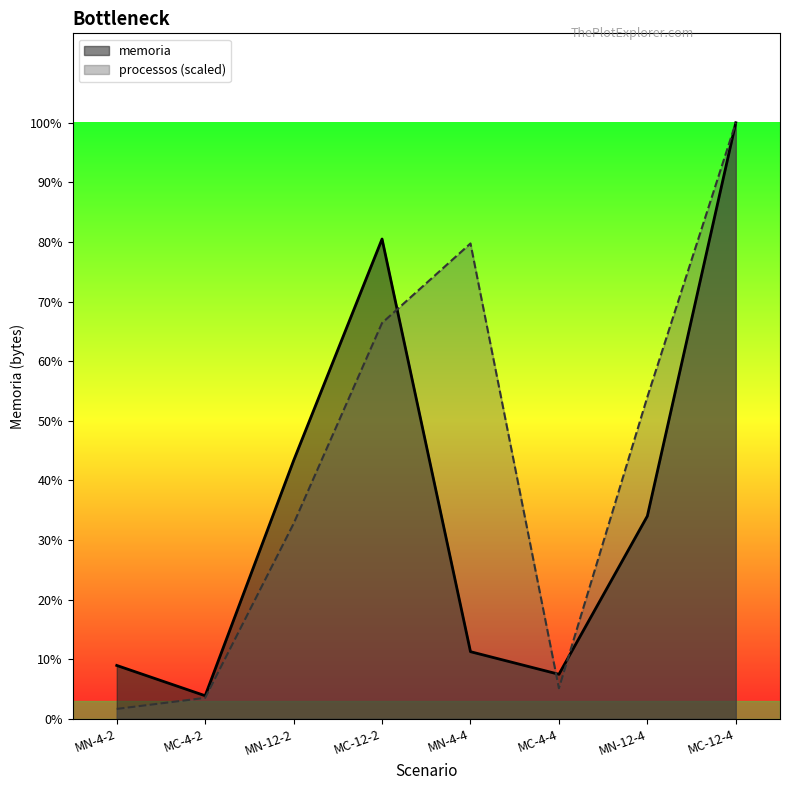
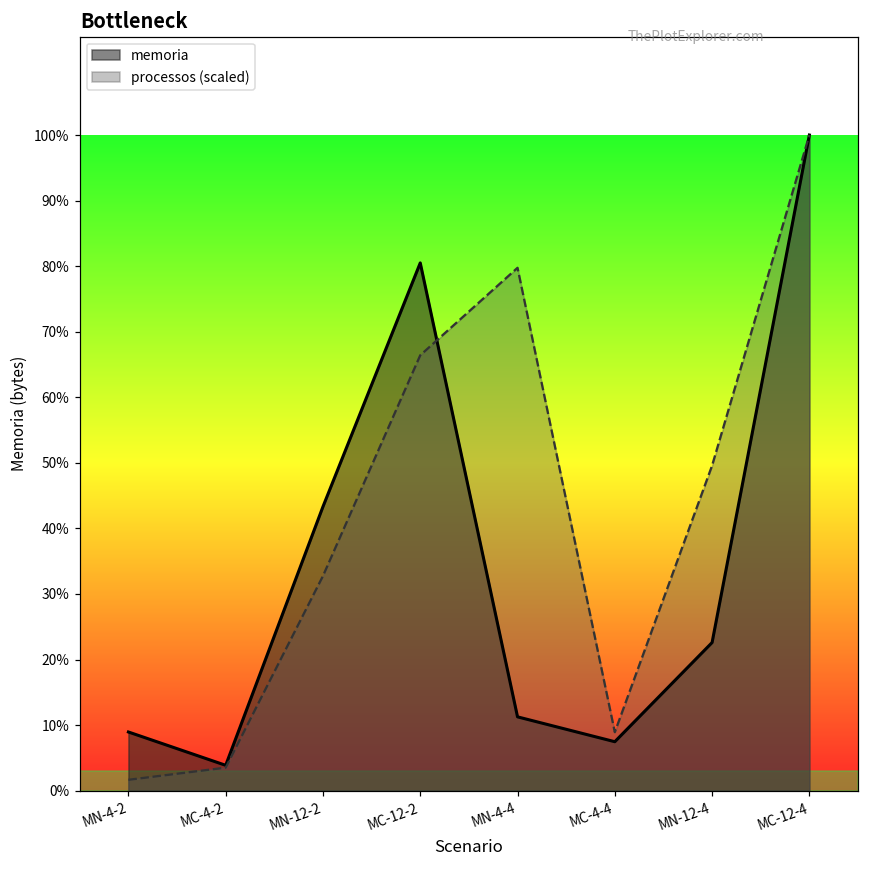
processos (scaled), MC-4-4: 5% -> 9%
memoria, MN-12-4: 34% -> 23%
processos (scaled), MN-12-4: 54% -> 50%
